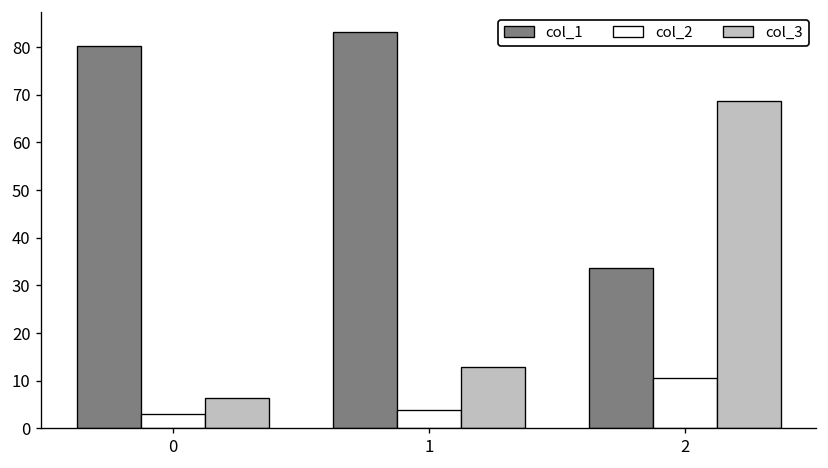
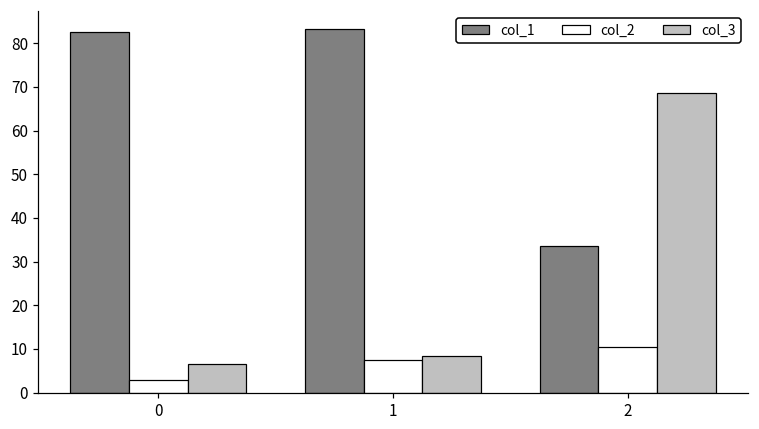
col_1, 0: 80 -> 83
col_2, 1: 4 -> 8
col_3, 1: 13 -> 8
